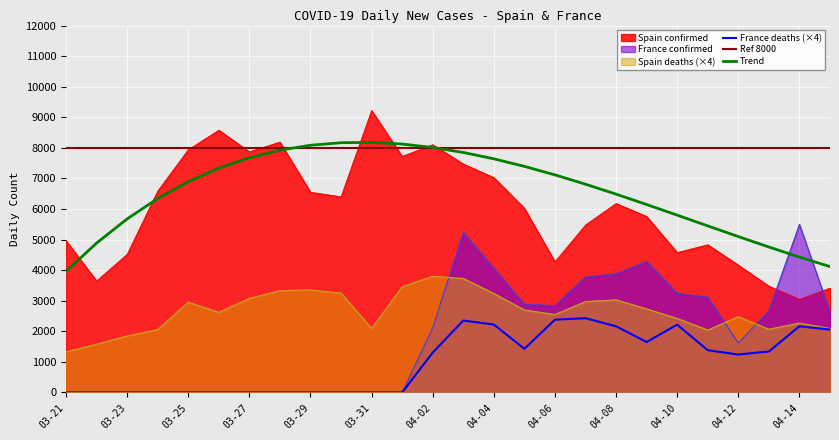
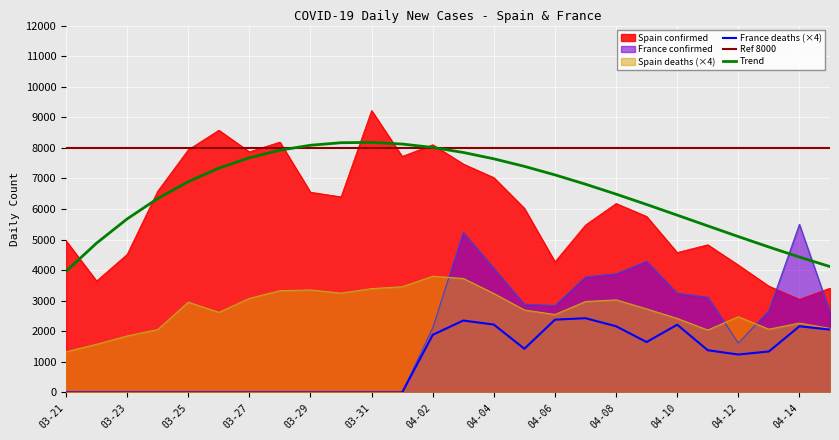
Spain deaths (×4), 03-31: 2100 -> 3400
France deaths (×4), 04-02: 1300 -> 1900
